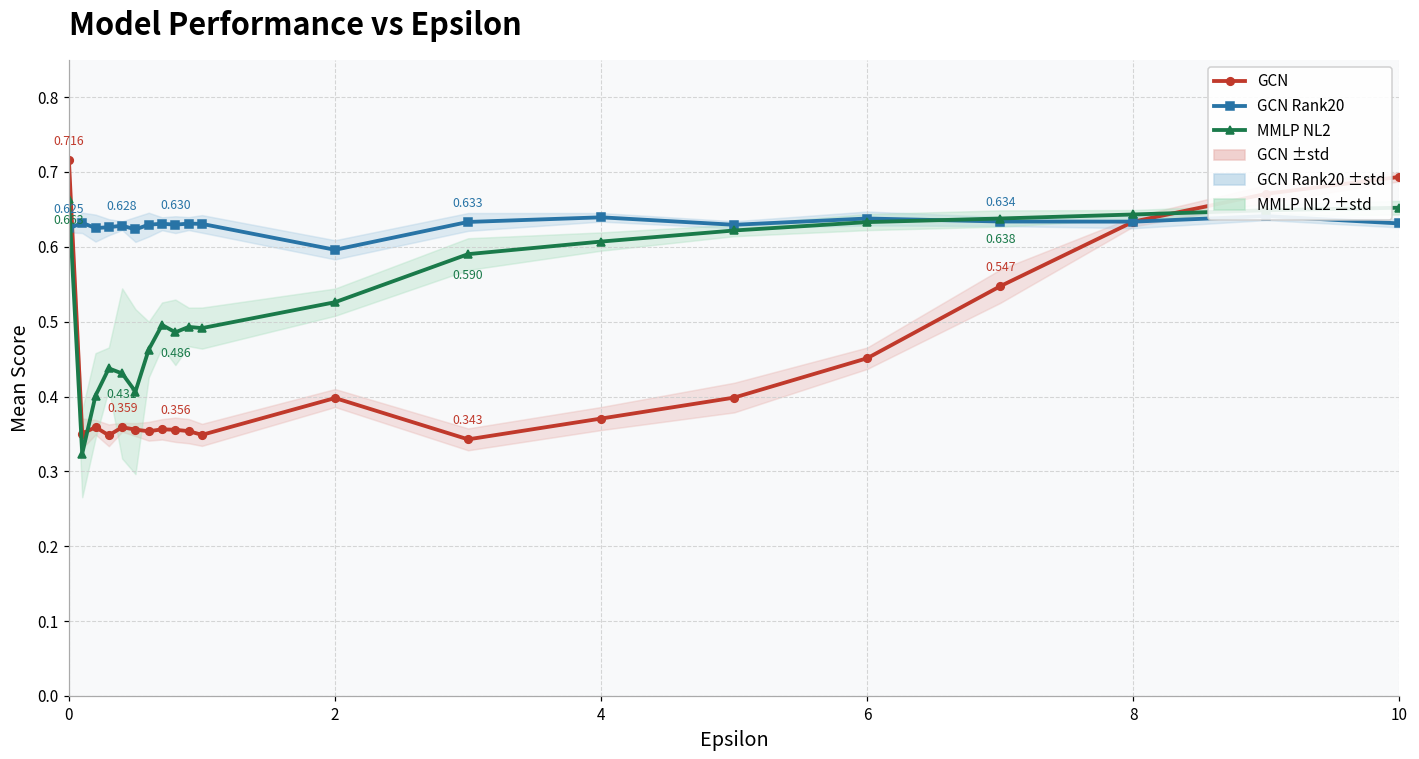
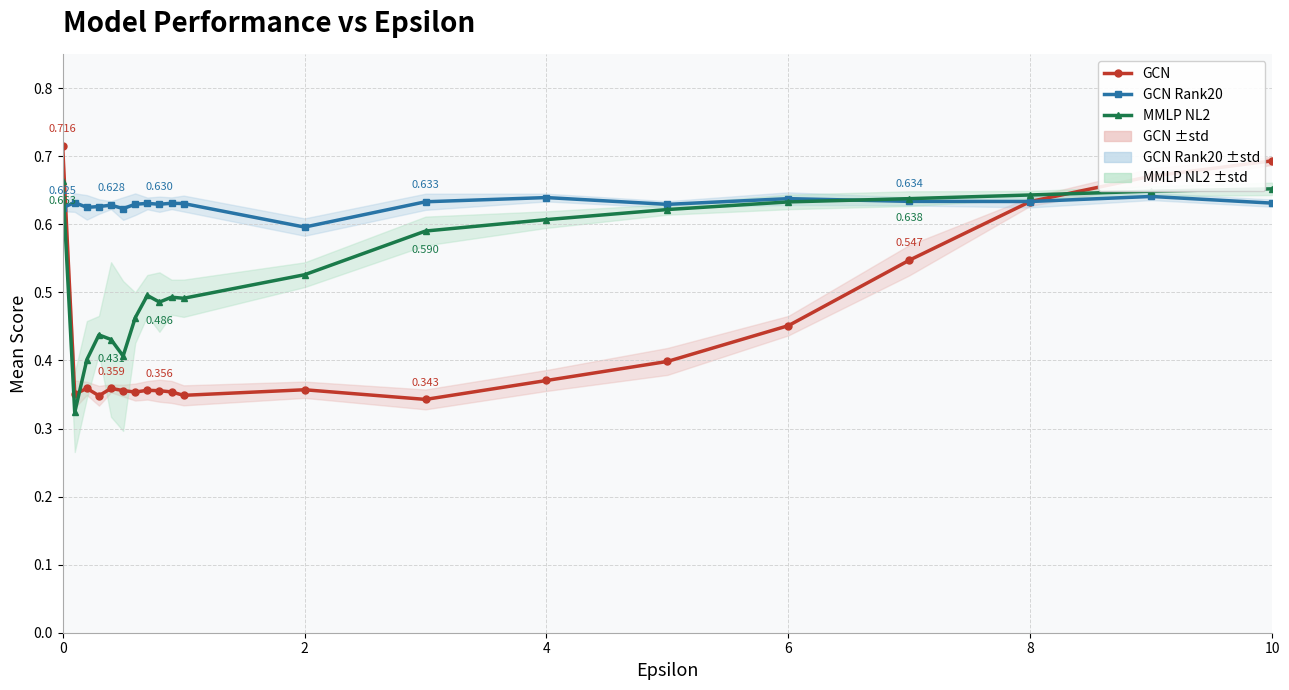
GCN, 2: 0.40 -> 0.36
